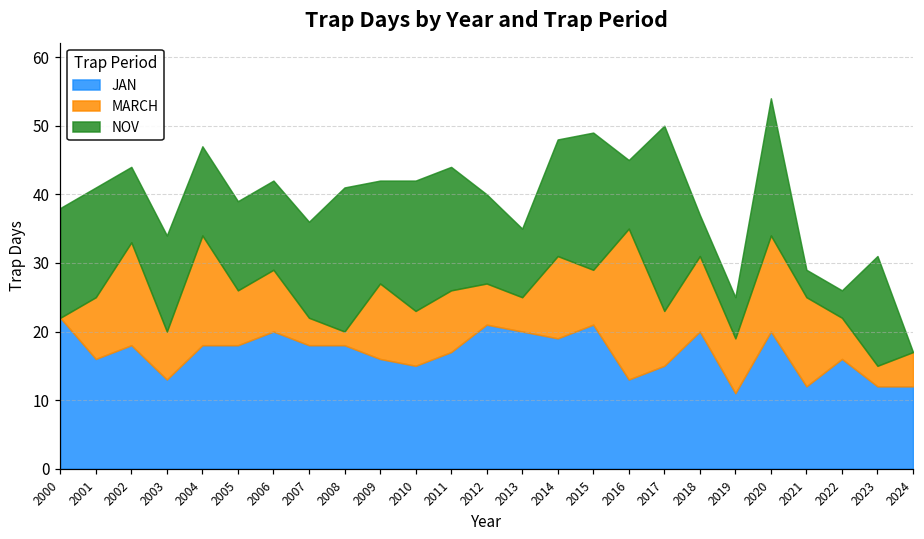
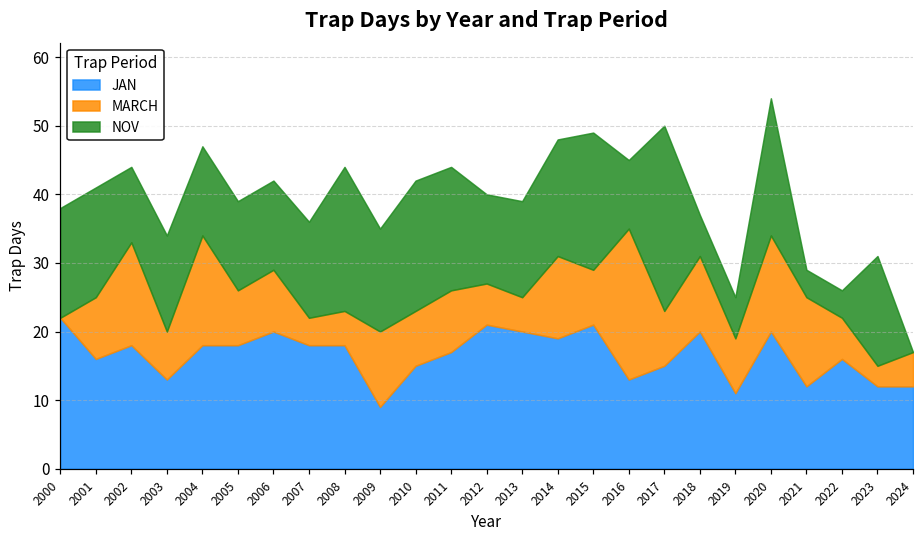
MARCH, 2008: 2 -> 5
JAN, 2009: 16 -> 9
NOV, 2013: 10 -> 14
